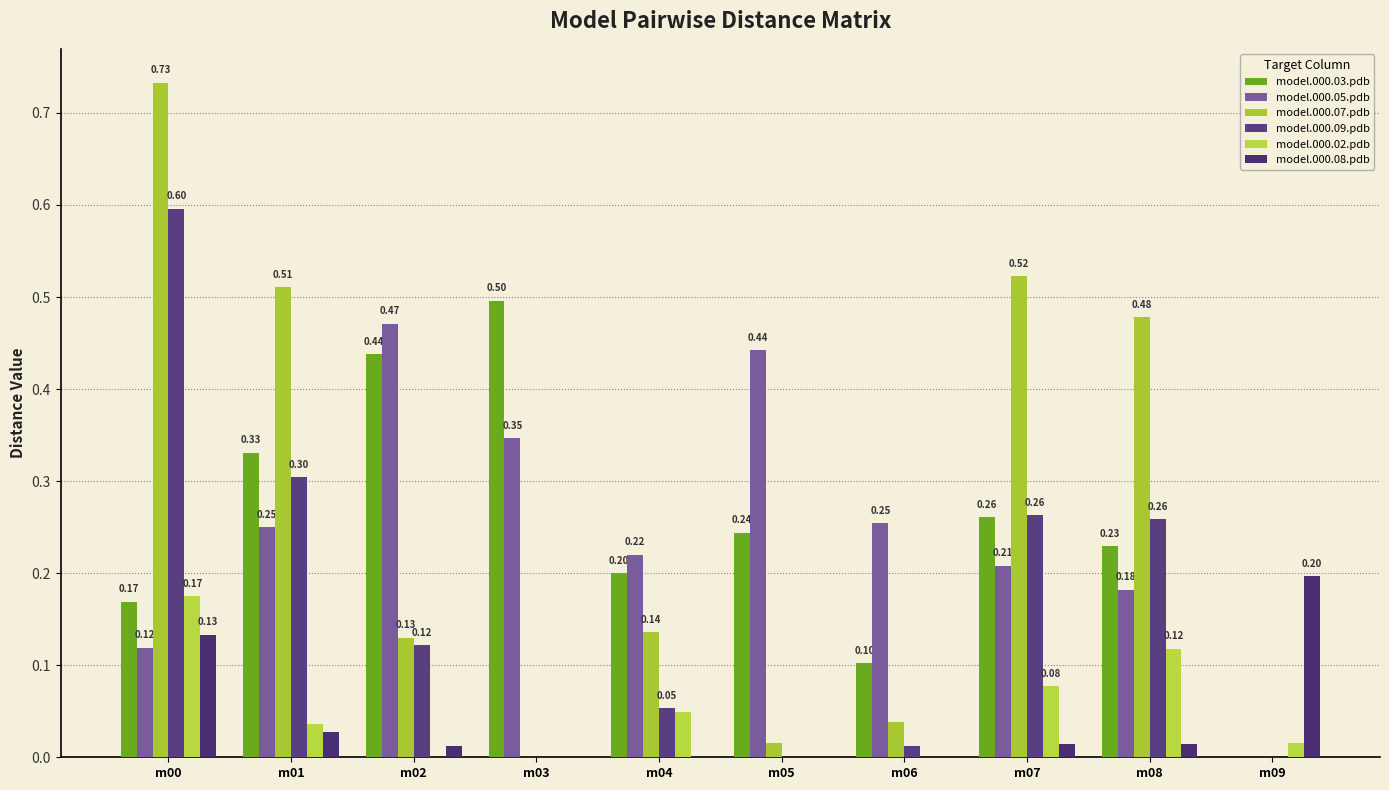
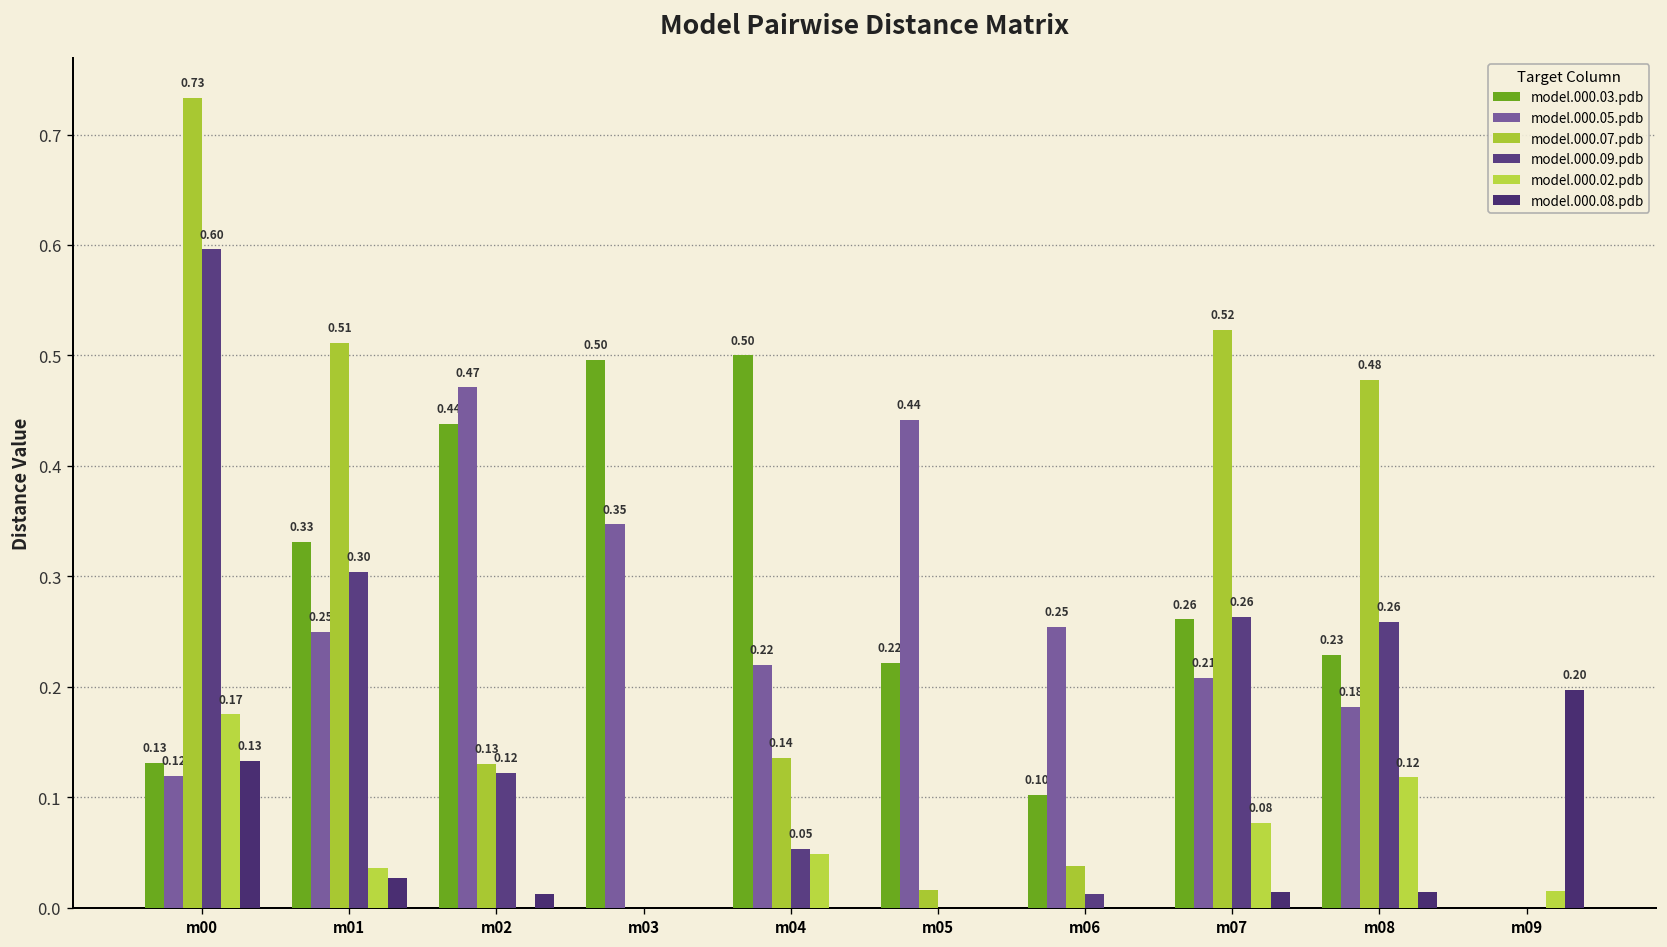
model.000.03.pdb, m00: 0.17 -> 0.13
model.000.03.pdb, m04: 0.20 -> 0.50
model.000.03.pdb, m05: 0.24 -> 0.22
